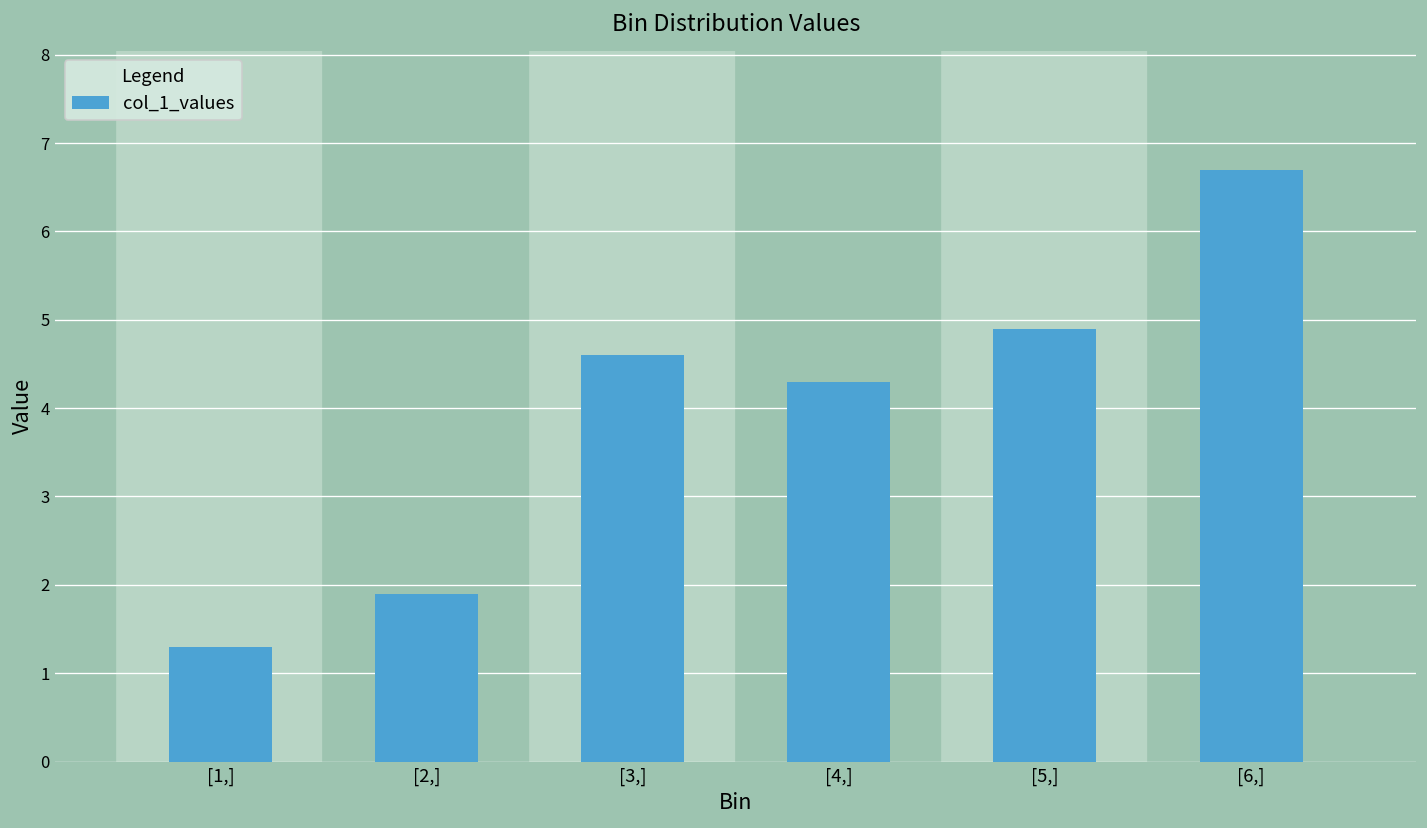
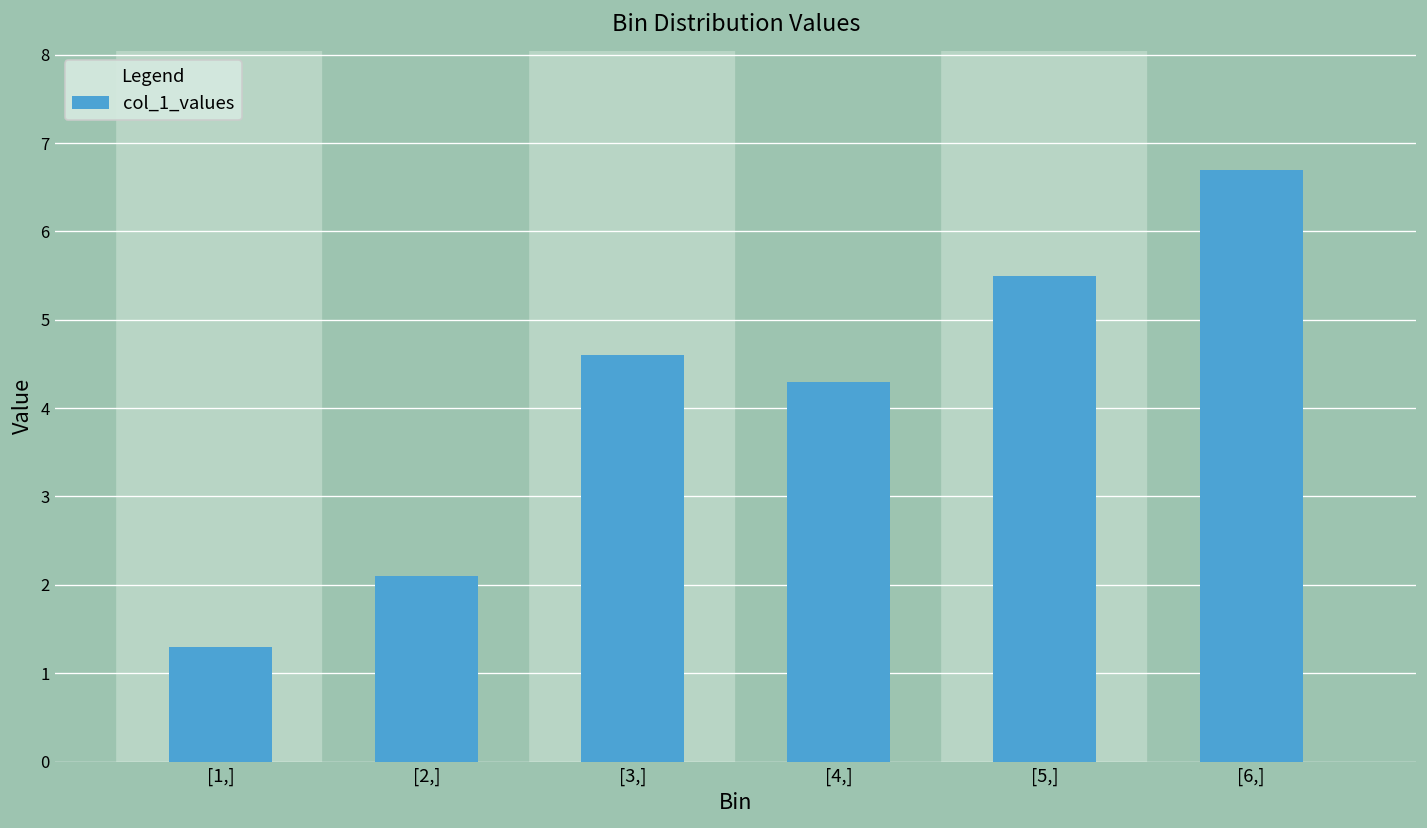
[2,]: 1.9 -> 2.1
[5,]: 4.9 -> 5.5
